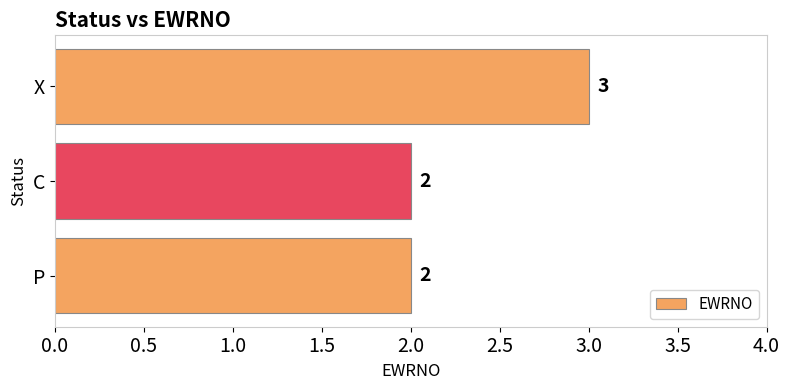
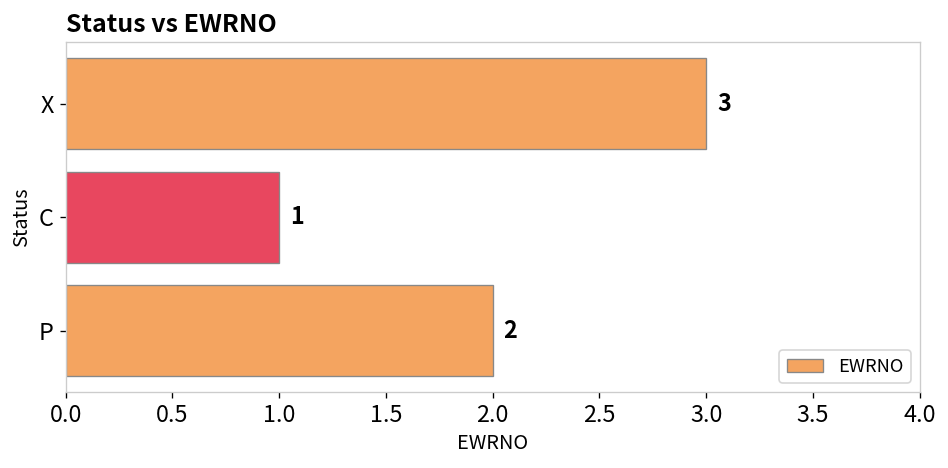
C: 2 -> 1
